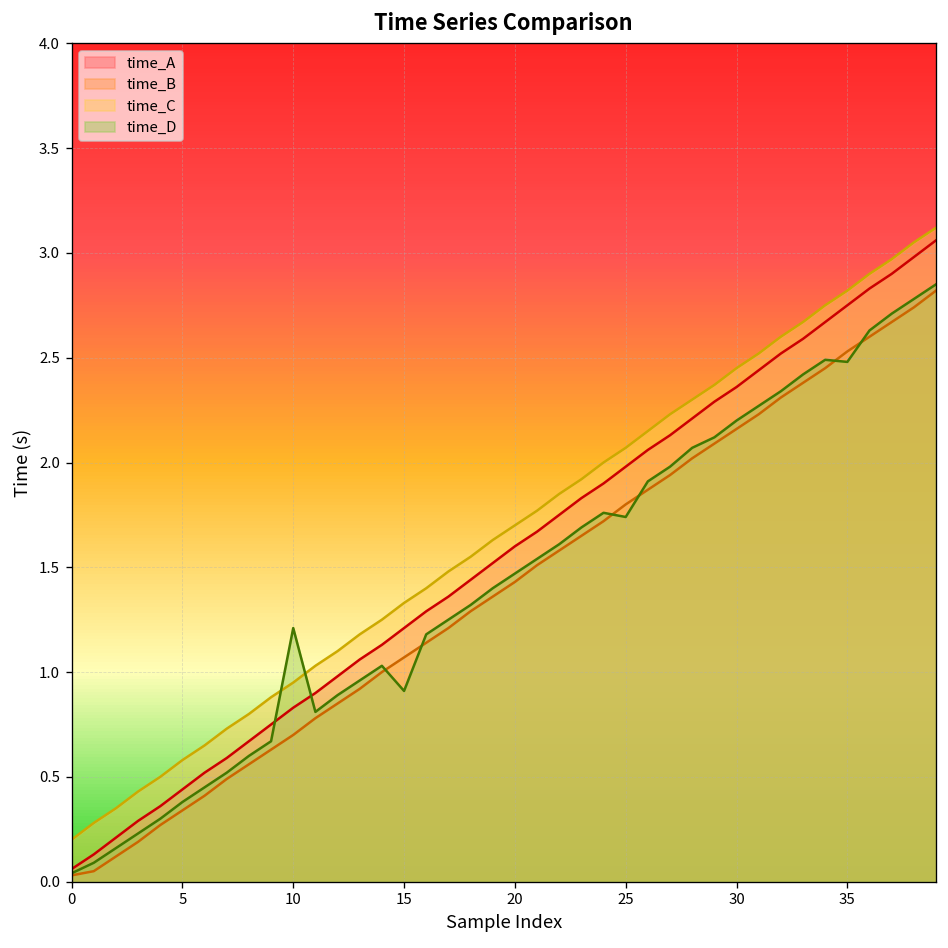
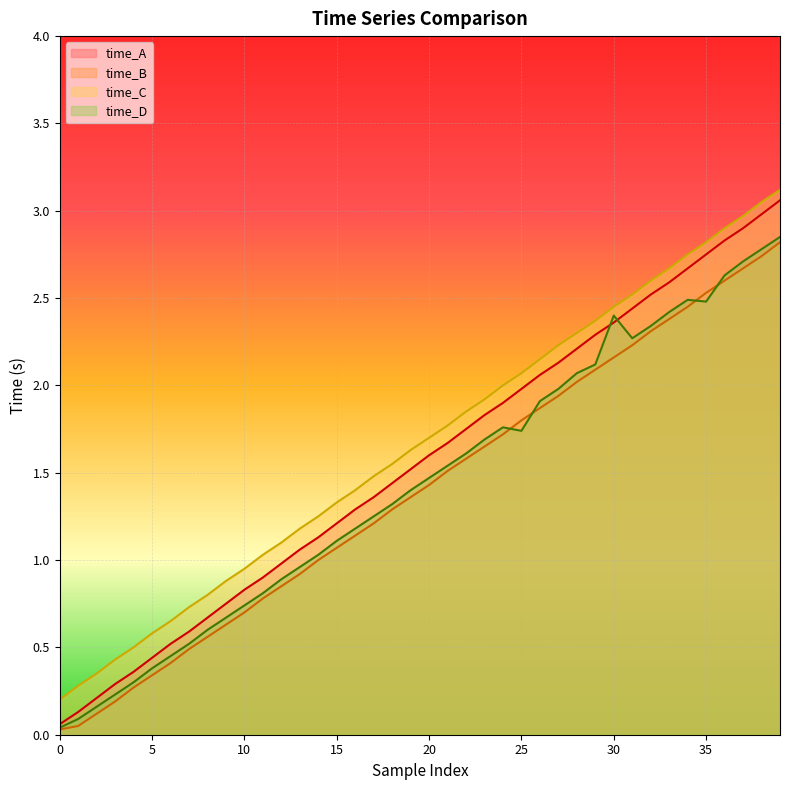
time_D, 10: 1.21 -> 0.74
time_D, 15: 0.91 -> 1.11
time_D, 30: 2.2 -> 2.4
